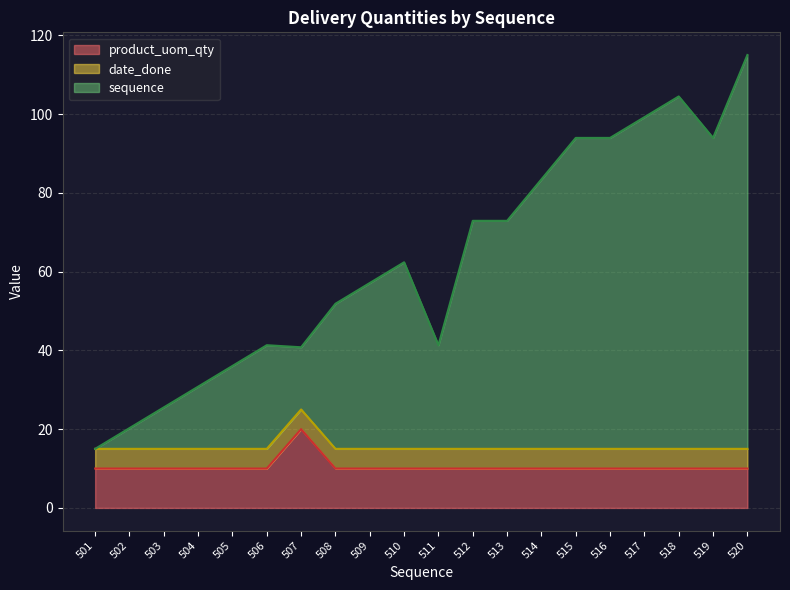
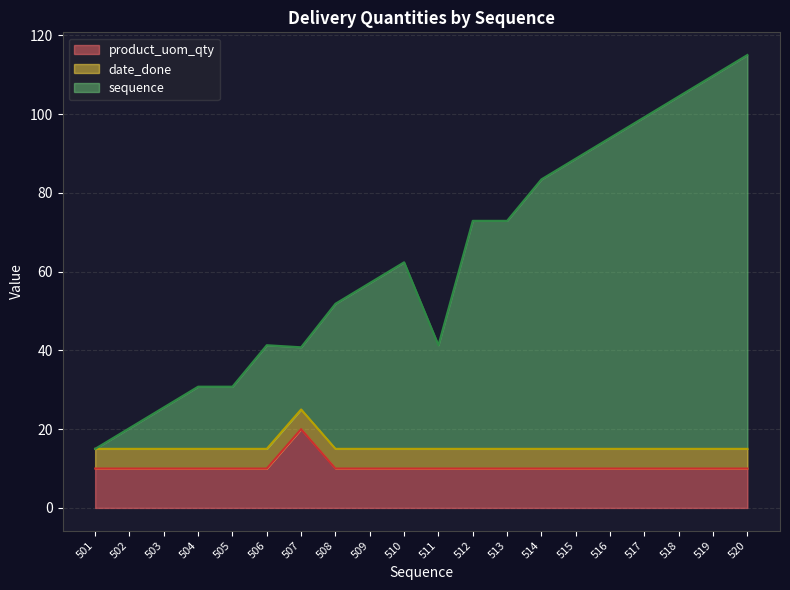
sequence, 505: 21 -> 16
sequence, 515: 79 -> 74
sequence, 519: 79 -> 95
